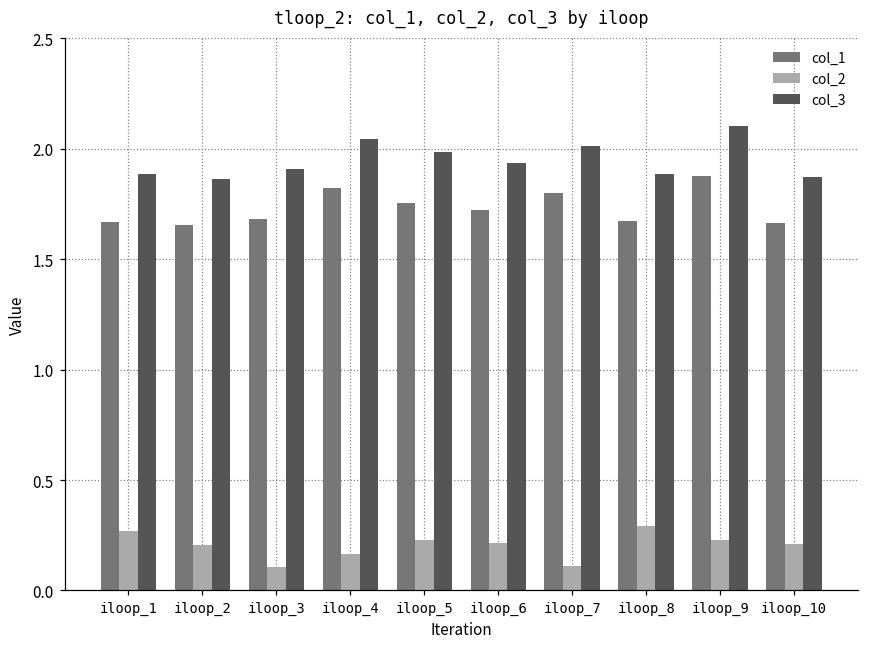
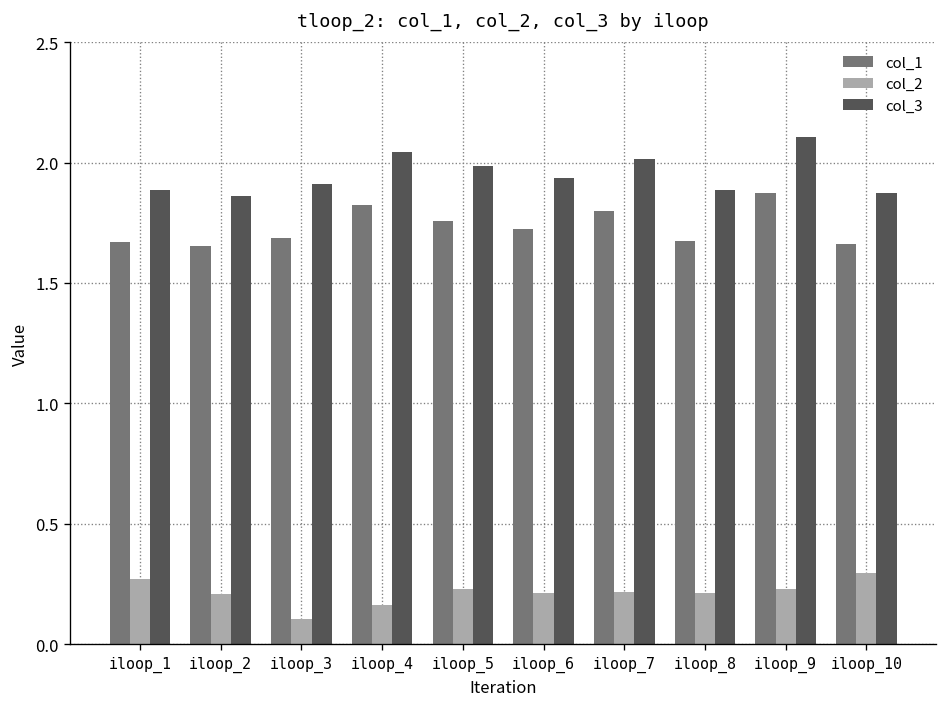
col_2, iloop_7: 0.11 -> 0.22
col_2, iloop_8: 0.29 -> 0.21
col_2, iloop_10: 0.21 -> 0.30
